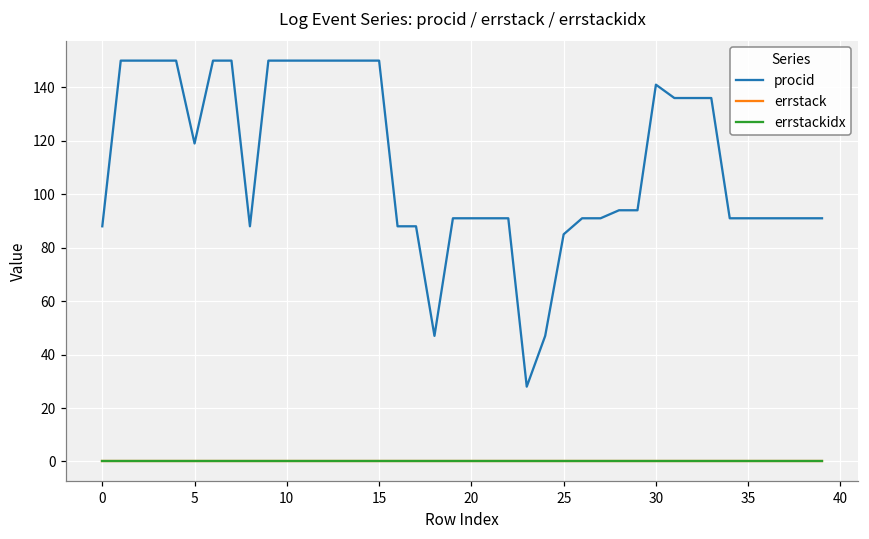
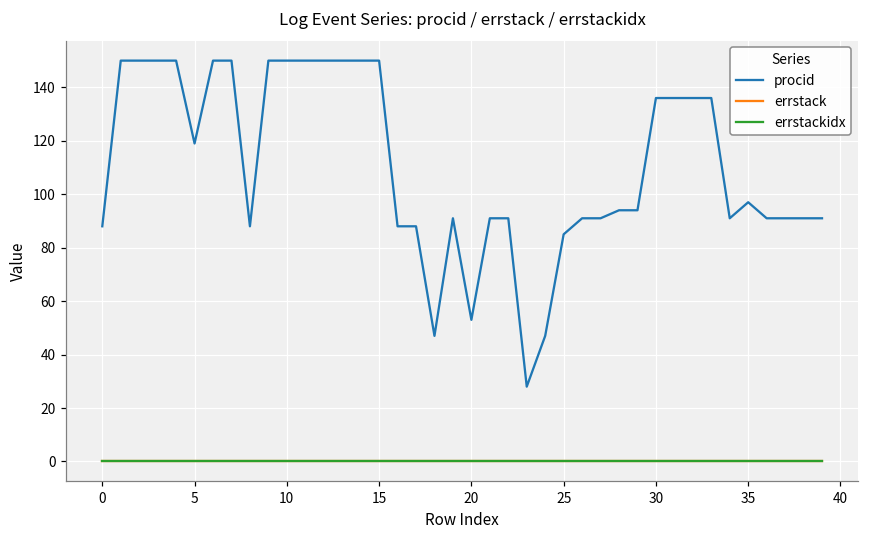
procid, 20: 91 -> 53
procid, 30: 141 -> 136
procid, 35: 91 -> 97
